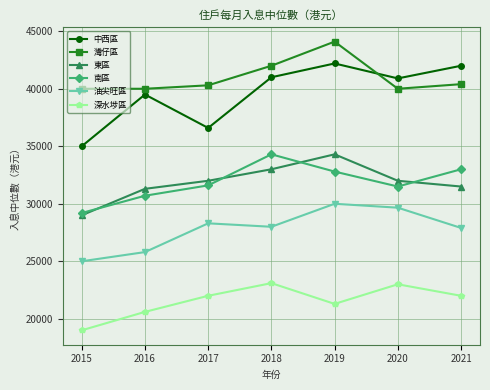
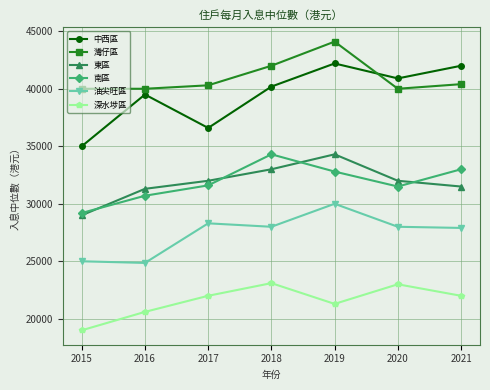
油尖旺區, 2016: 25800 -> 24900
中西區, 2018: 41000 -> 40200
油尖旺區, 2020: 29700 -> 28000
